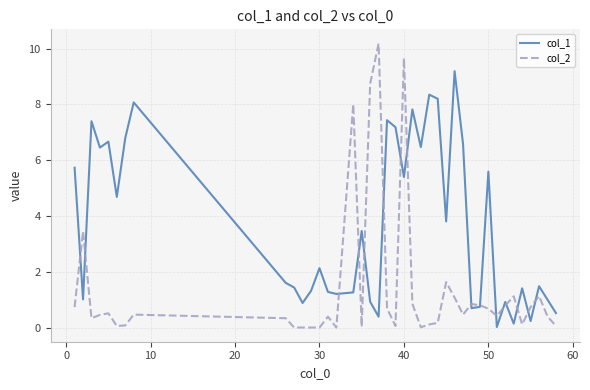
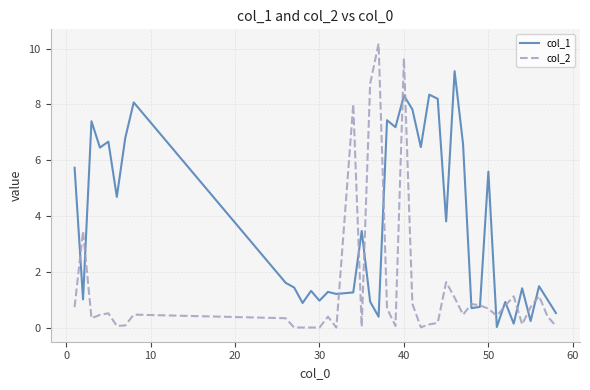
col_1, 30: 2.1 -> 1.0
col_1, 40: 5.4 -> 8.3
